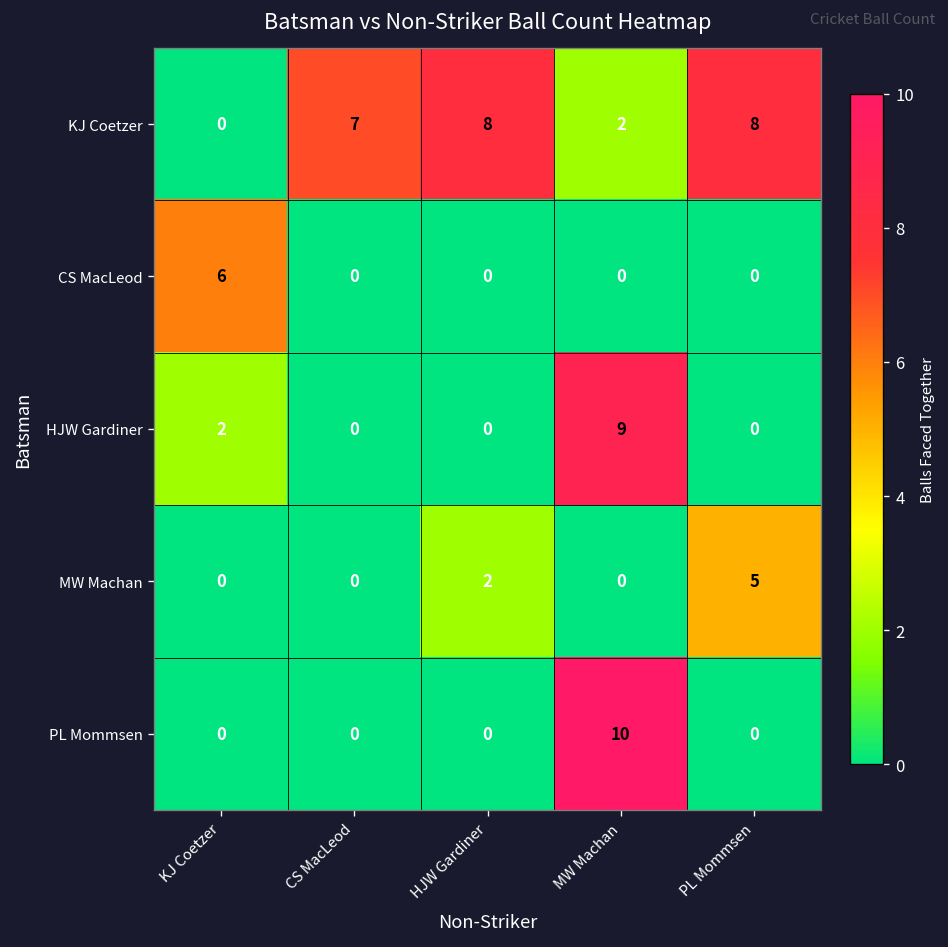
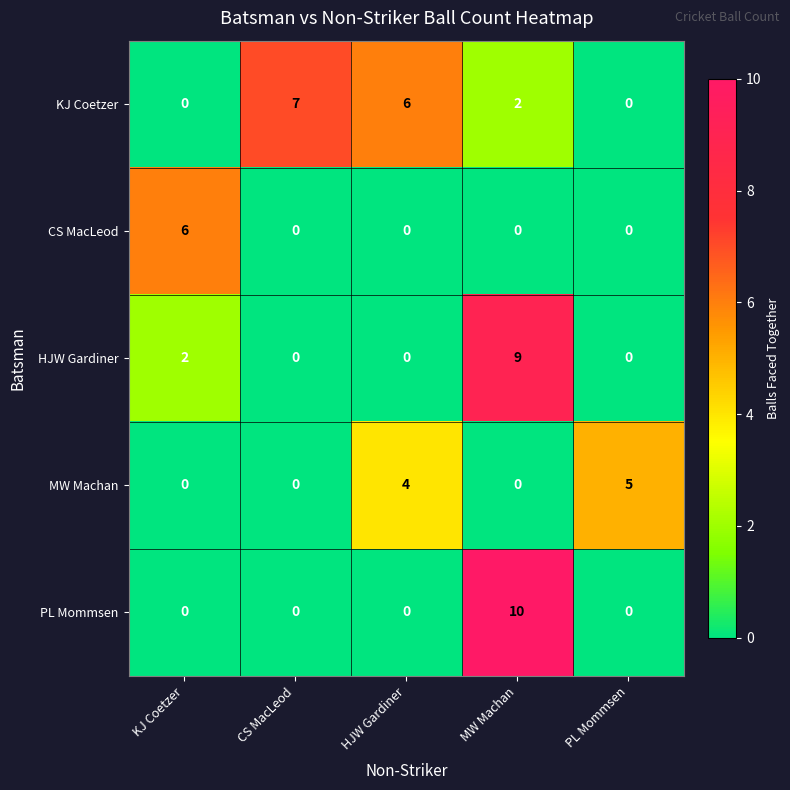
KJ Coetzer, HJW Gardiner: 8 -> 6
KJ Coetzer, PL Mommsen: 8 -> 0
MW Machan, HJW Gardiner: 2 -> 4
